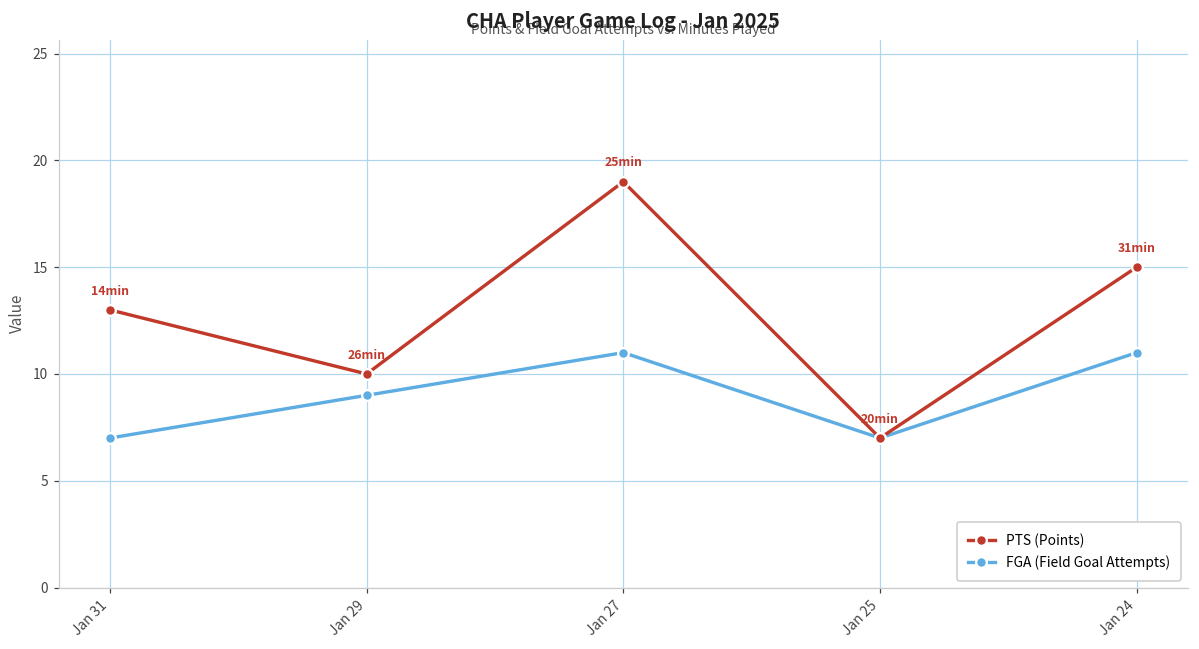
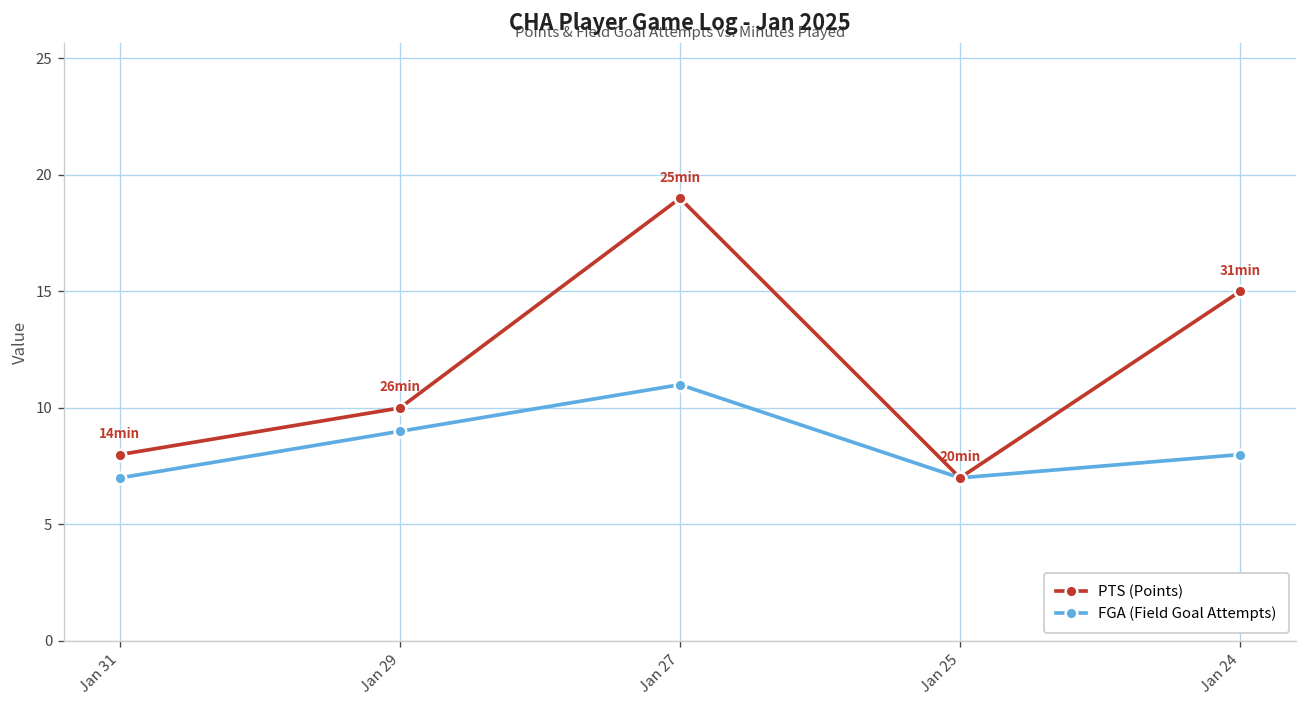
PTS (Points), Jan 31: 13 -> 8
FGA (Field Goal Attempts), Jan 24: 11 -> 8
